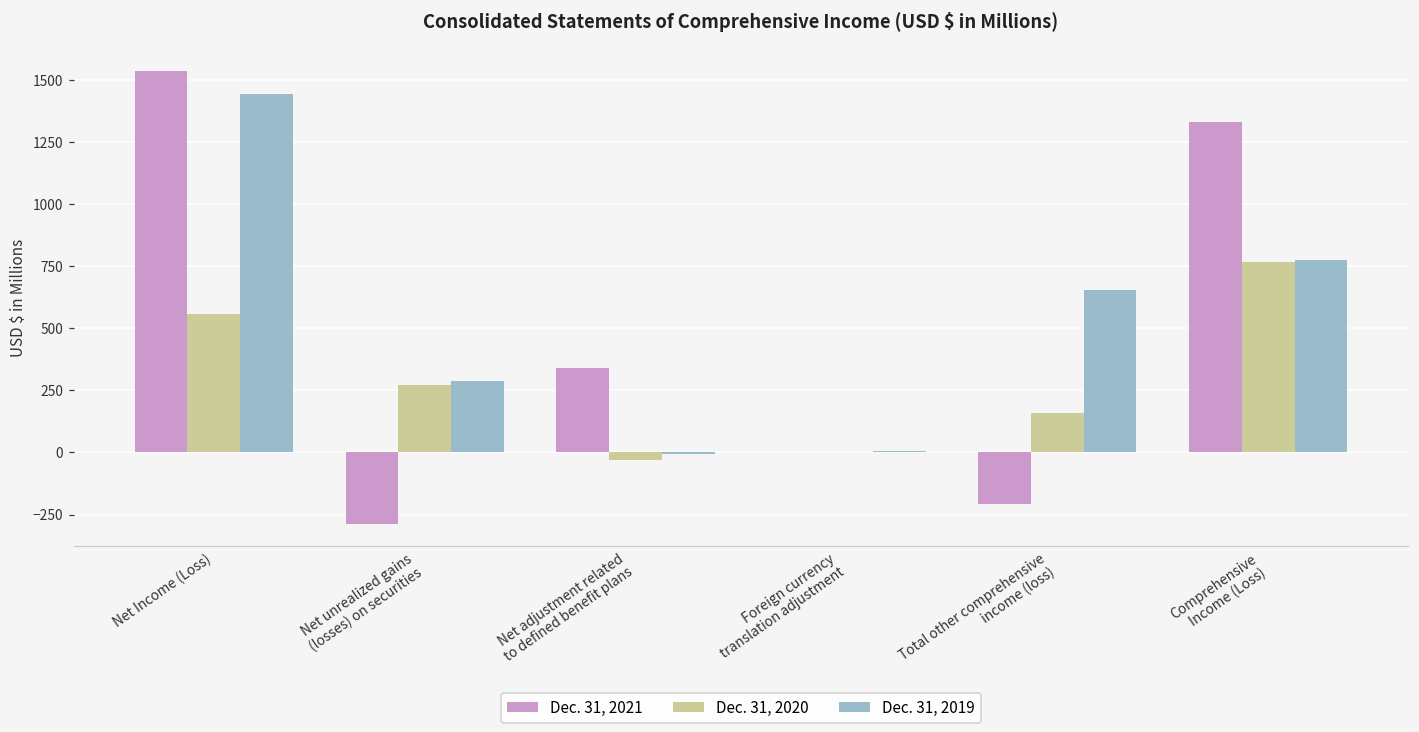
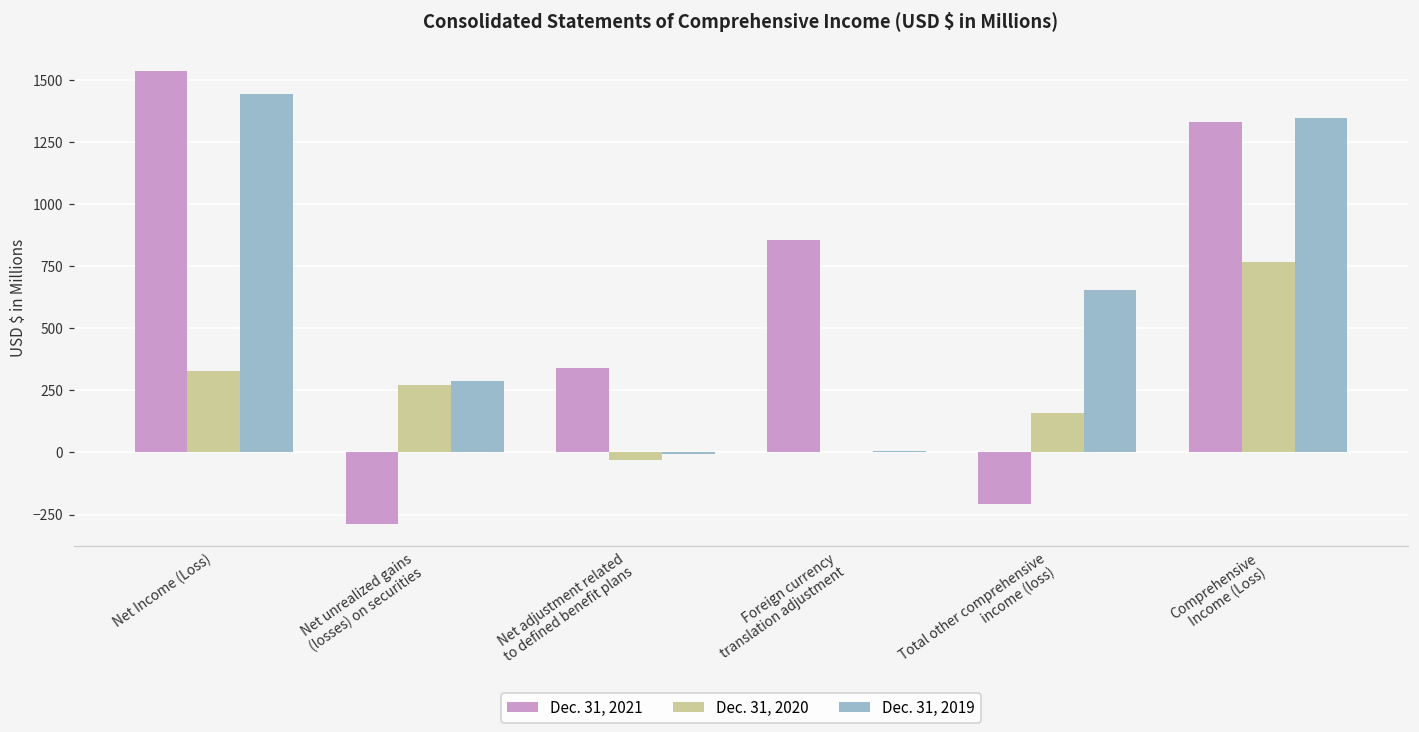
Dec. 31, 2020, Net Income (Loss): 560 -> 330
Dec. 31, 2021, Foreign currency translation adjustment: 0 -> 850
Dec. 31, 2019, Comprehensive Income (Loss): 770 -> 1340
